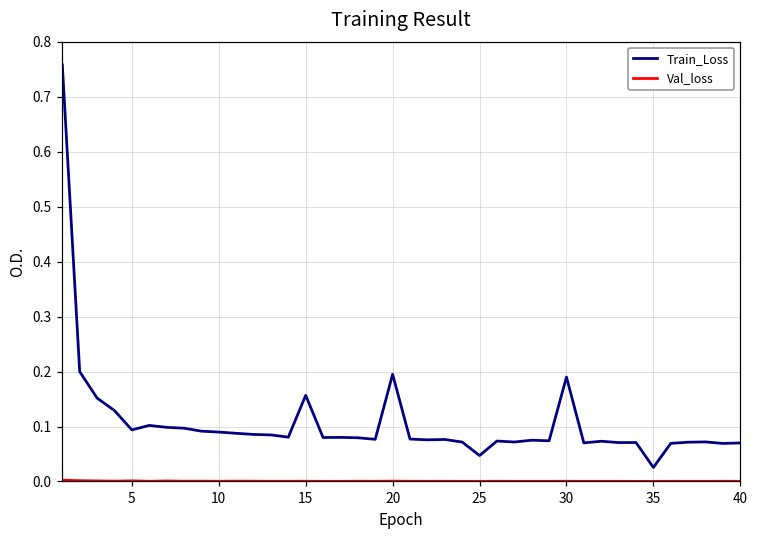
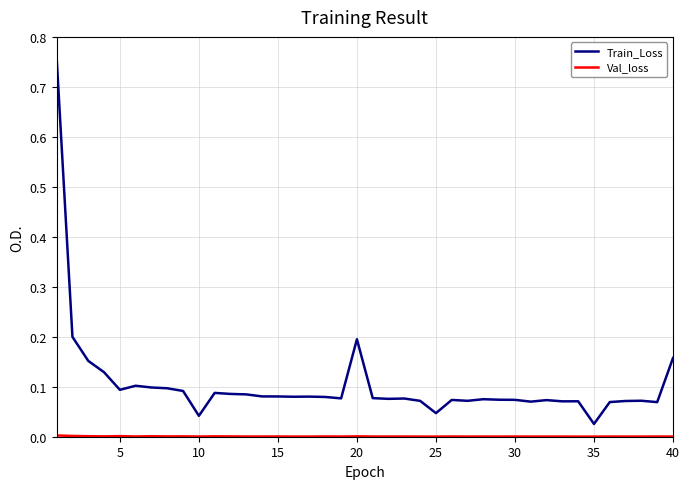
Train_Loss, 10: 0.09 -> 0.04
Train_Loss, 15: 0.16 -> 0.08
Train_Loss, 30: 0.19 -> 0.07
Train_Loss, 40: 0.07 -> 0.16
